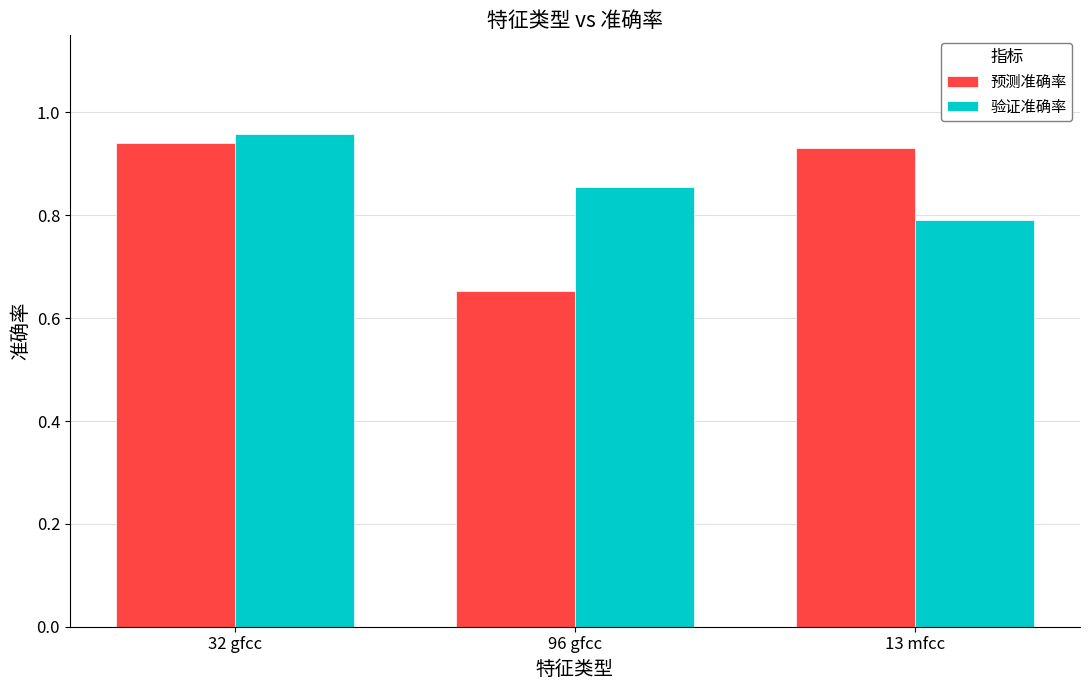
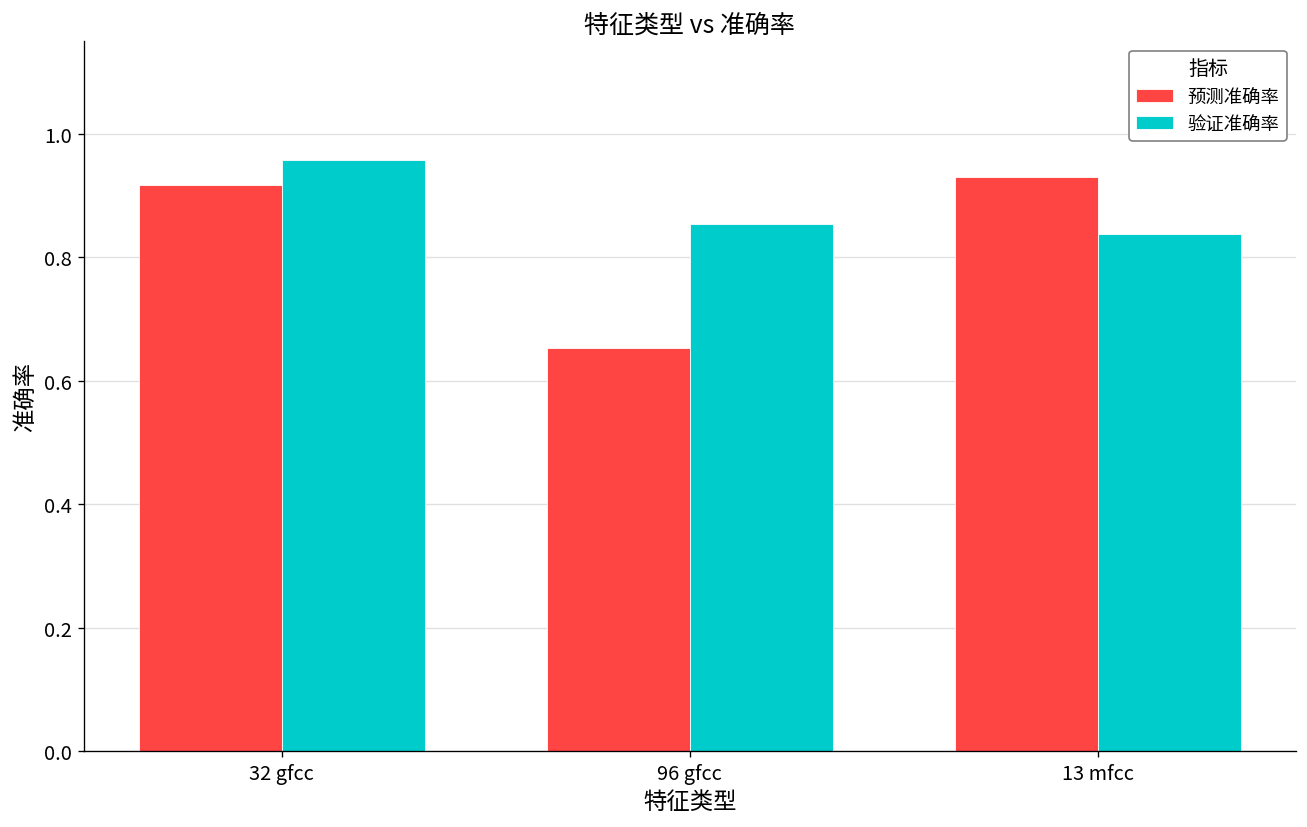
预测准确率, 32 gfcc: 0.94 -> 0.92
验证准确率, 13 mfcc: 0.79 -> 0.84
